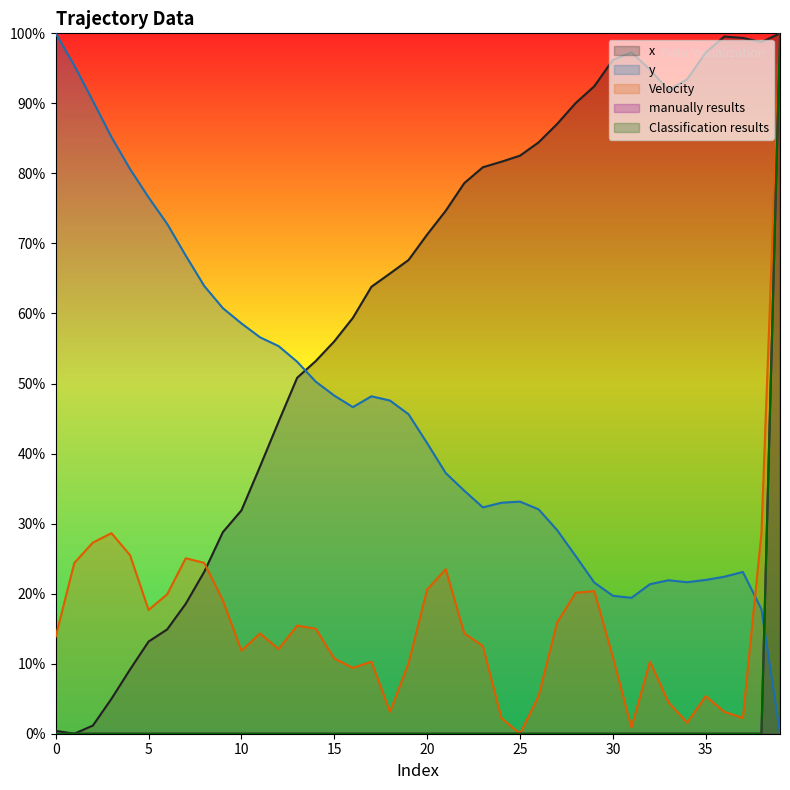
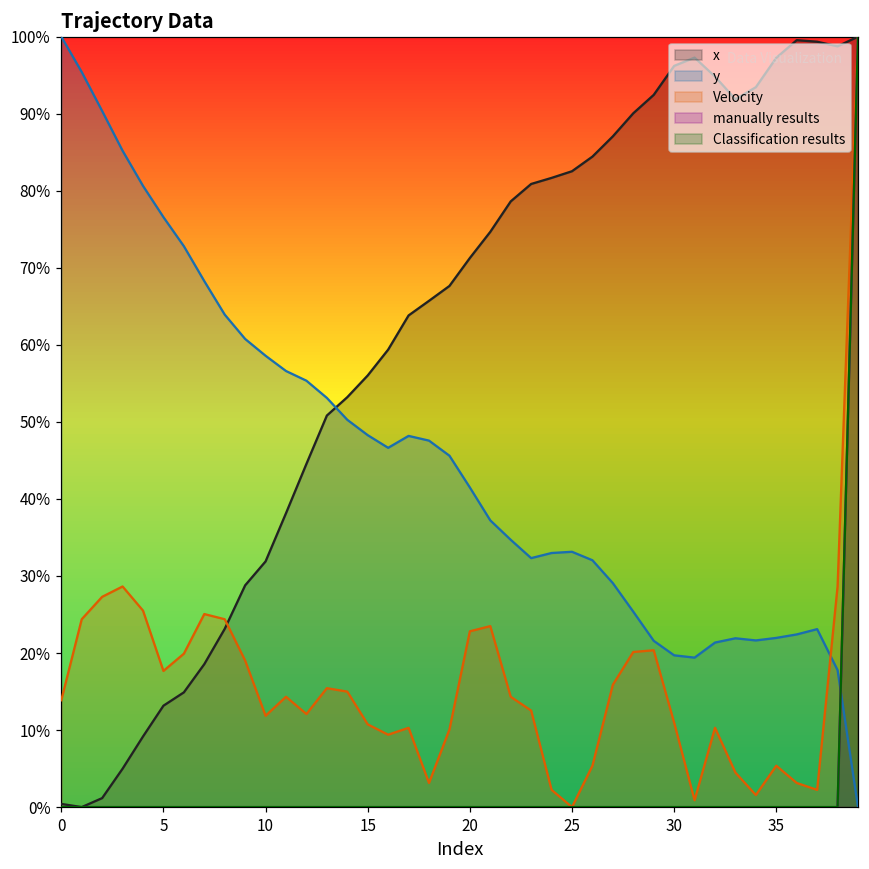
Velocity, 20: 21% -> 23%
